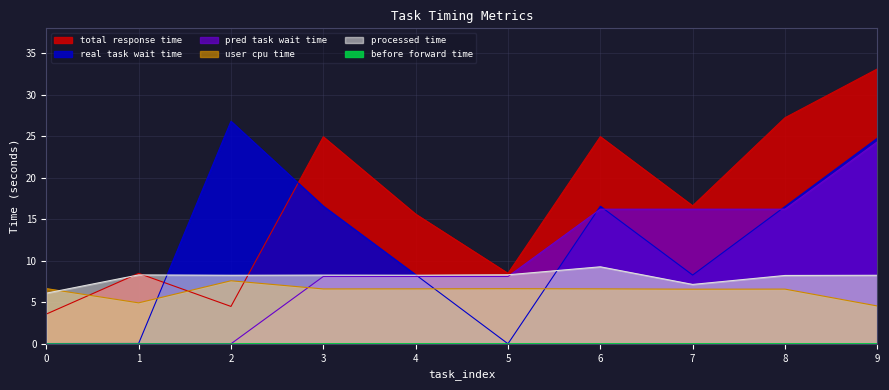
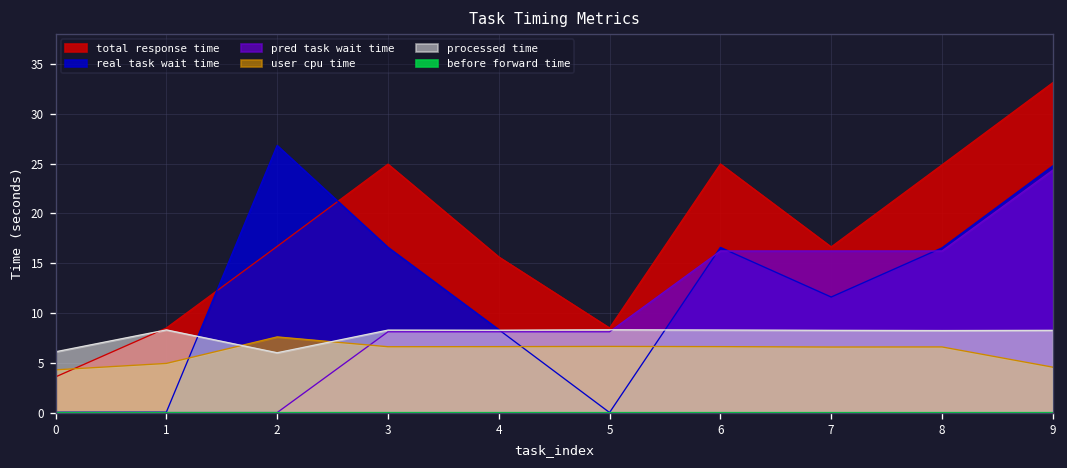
user cpu time, 0: 7 -> 4
total response time, 2: 5 -> 17
processed time, 2: 8 -> 6
processed time, 6: 9 -> 8
real task wait time, 7: 8 -> 12
processed time, 7: 7 -> 8
total response time, 8: 27 -> 25
